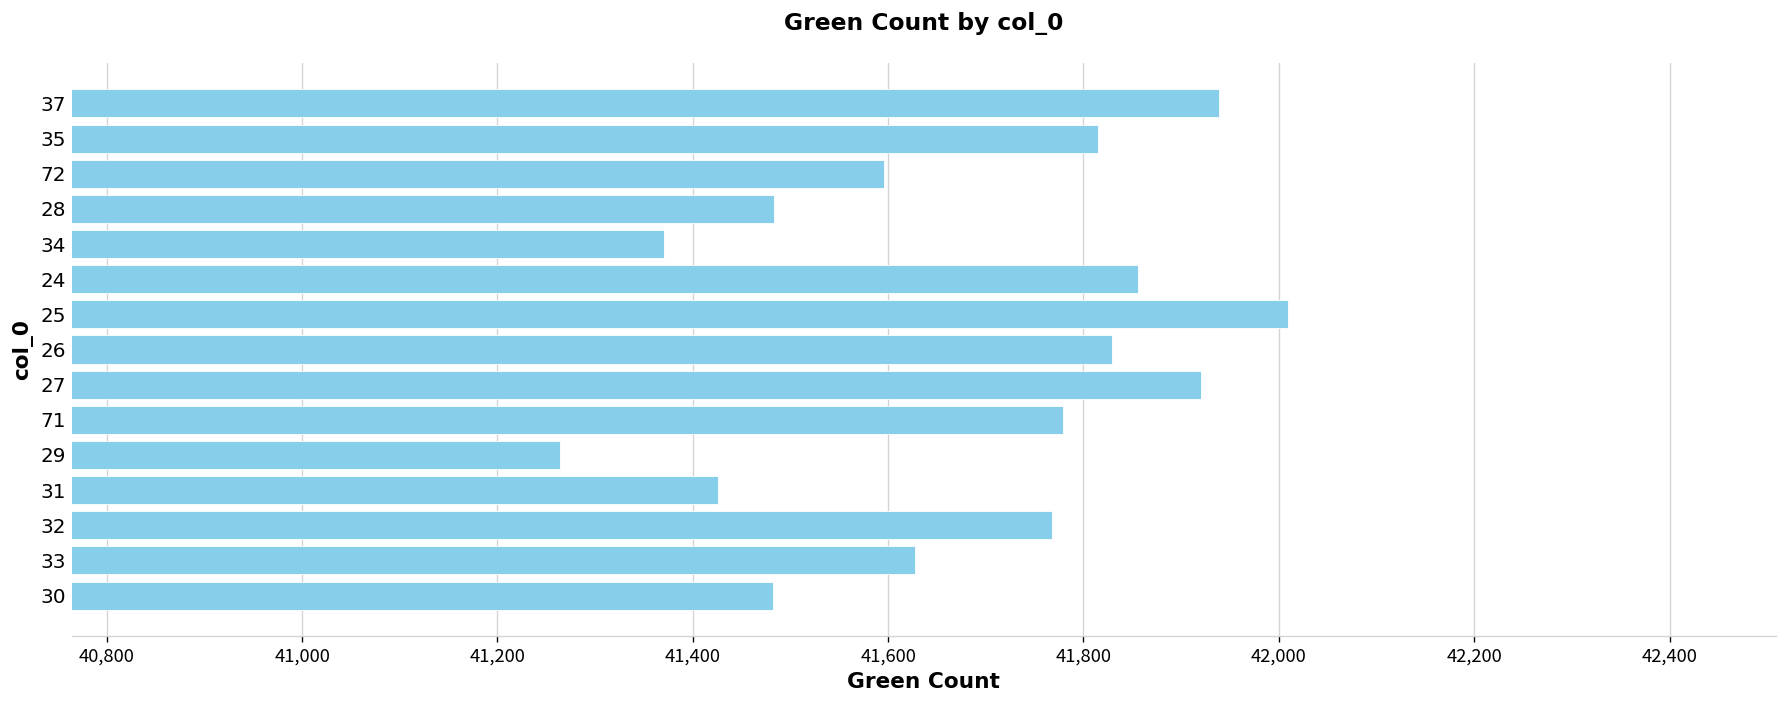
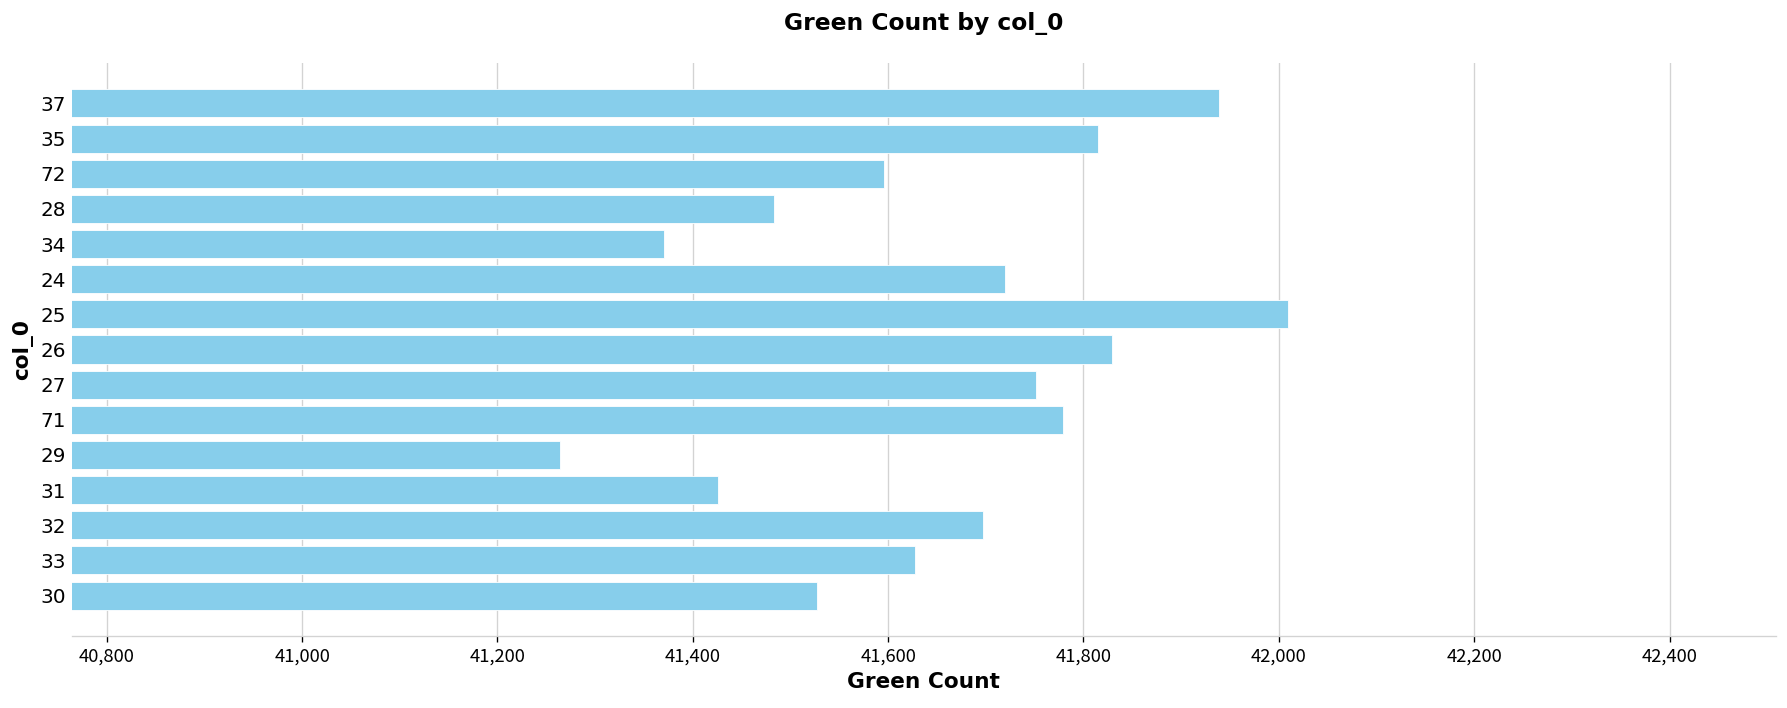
24: 41,860 -> 41,720
27: 41,920 -> 41,750
32: 41,770 -> 41,700
30: 41,480 -> 41,530
